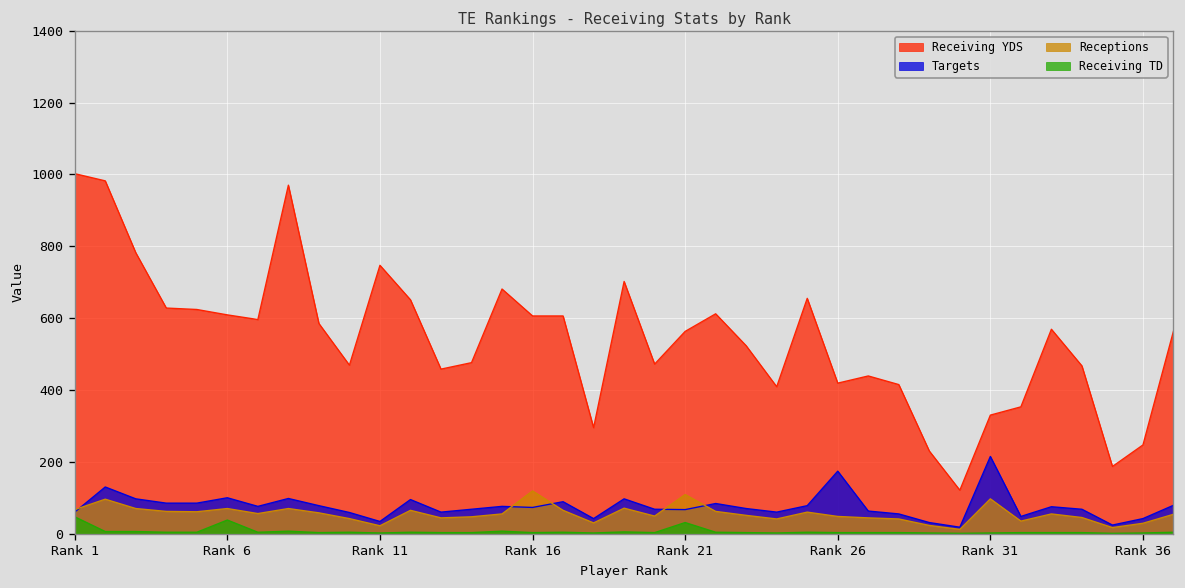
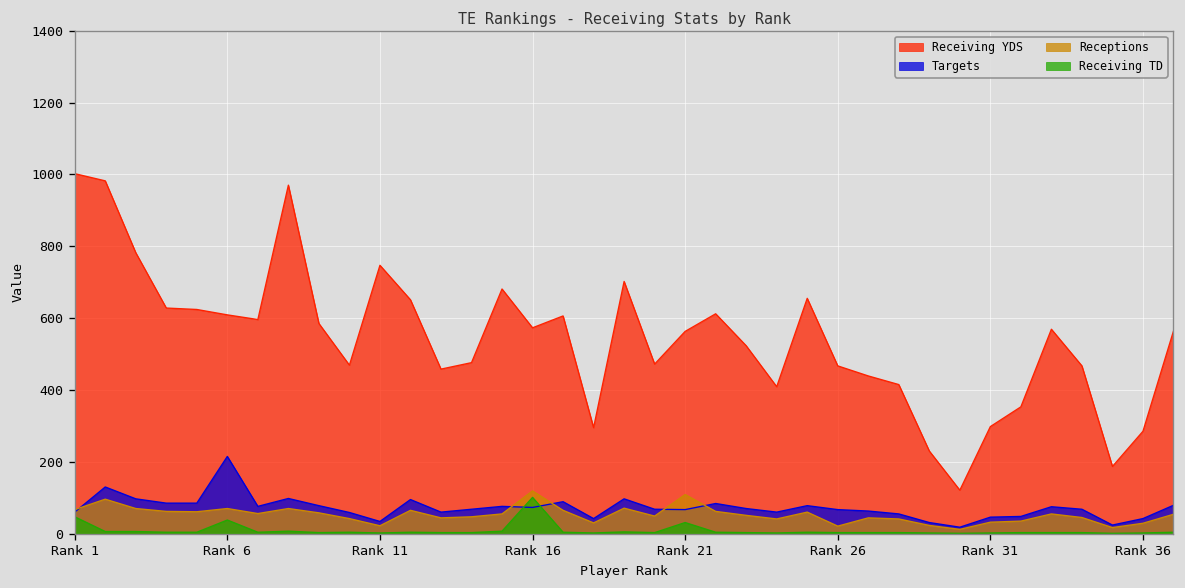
Targets, Rank 6: 100 -> 220
Receiving YDS, Rank 16: 610 -> 570
Receiving TD, Rank 16: 0 -> 100
Receiving YDS, Rank 26: 420 -> 470
Targets, Rank 26: 170 -> 70
Receptions, Rank 26: 50 -> 20
Receiving YDS, Rank 31: 330 -> 300
Targets, Rank 31: 220 -> 50
Receptions, Rank 31: 100 -> 30
Receiving YDS, Rank 36: 250 -> 290
